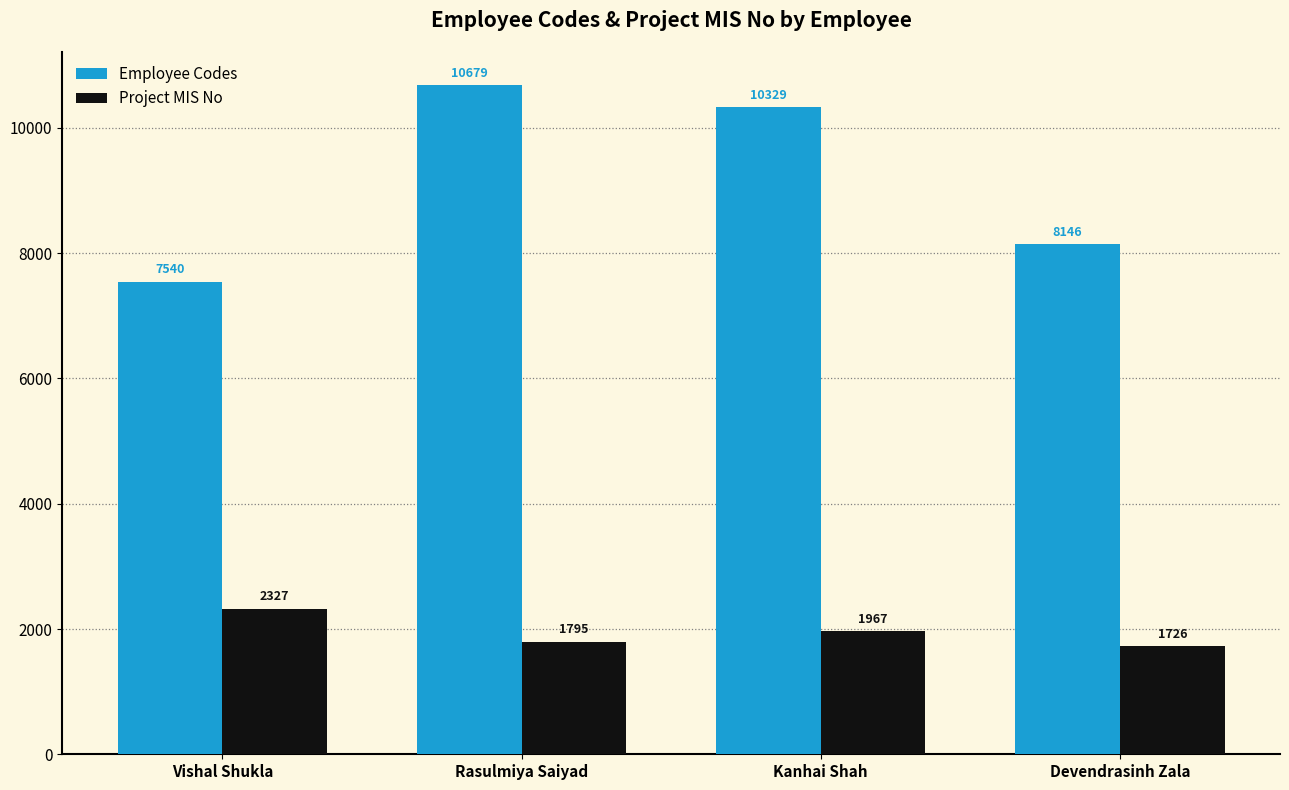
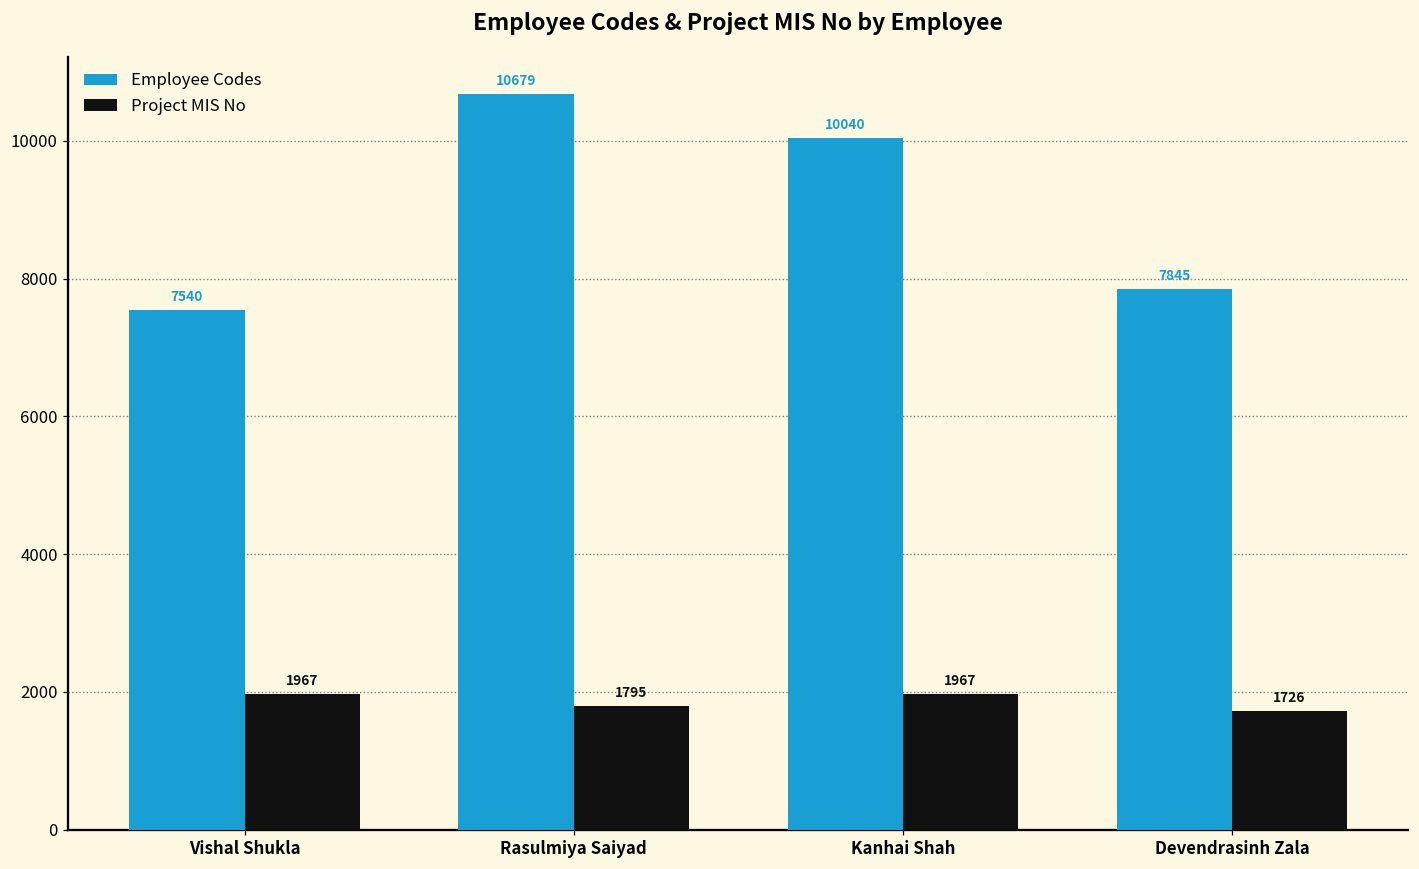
Project MIS No, Vishal Shukla: 2327 -> 1967
Employee Codes, Kanhai Shah: 10329 -> 10040
Employee Codes, Devendrasinh Zala: 8146 -> 7845
